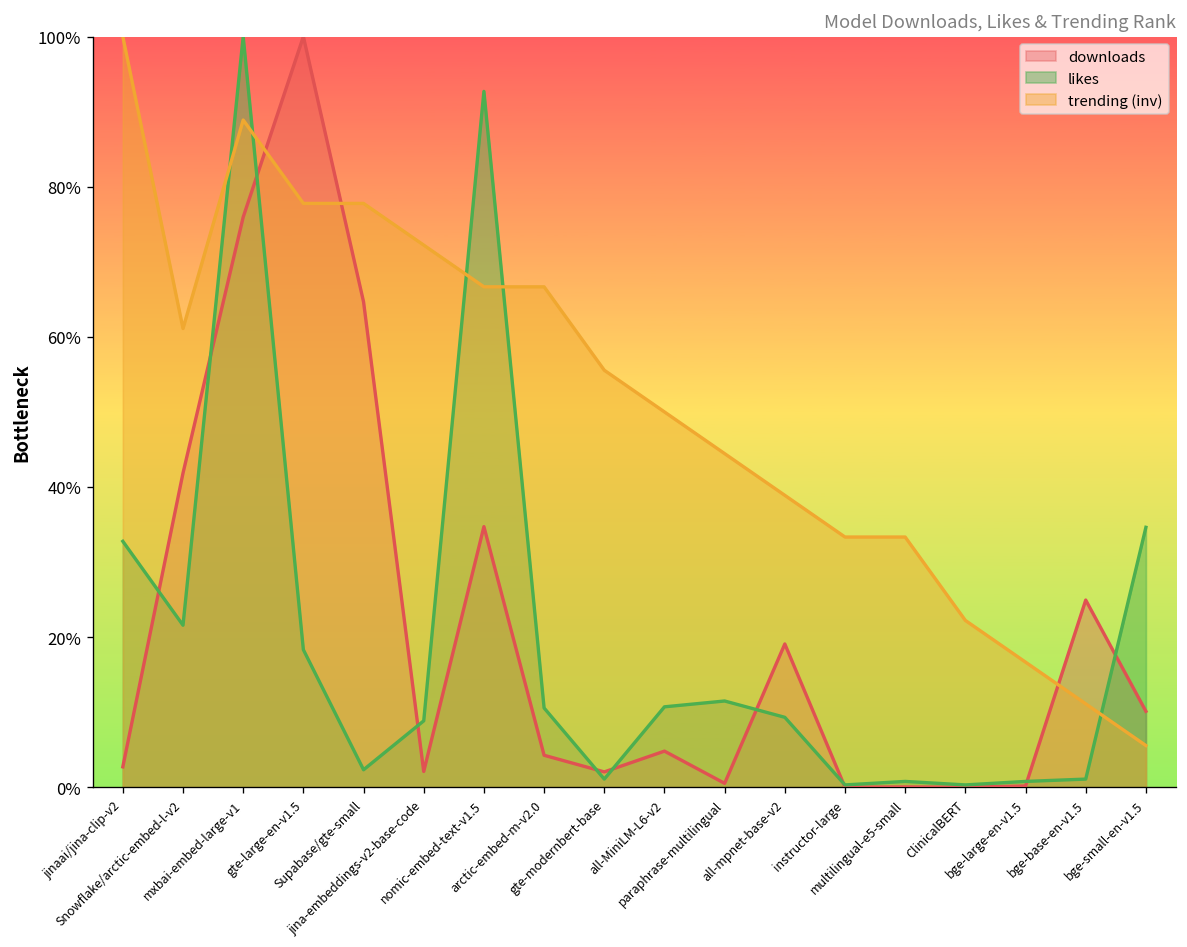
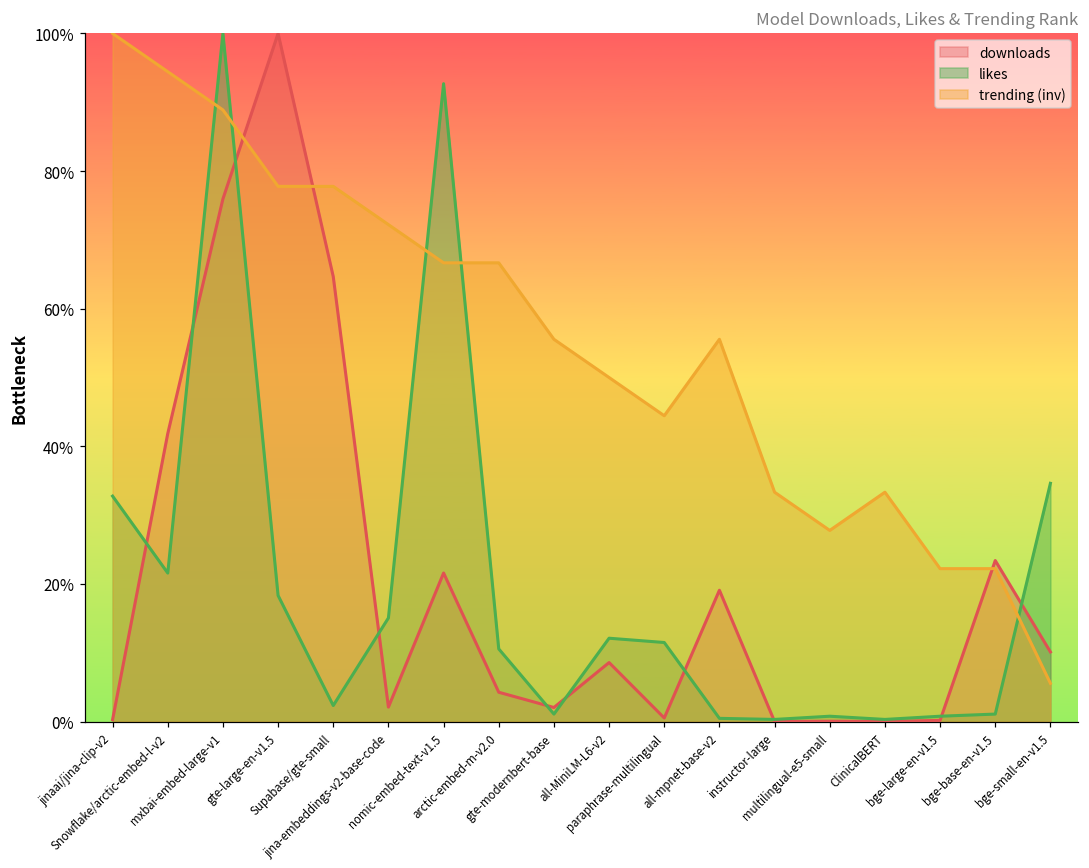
downloads, jinaai/jina-clip-v2: 3% -> 0%
trending (inv), Snowflake/arctic-embed-l-v2: 61% -> 94%
likes, jina-embeddings-v2-base-code: 9% -> 15%
downloads, nomic-embed-text-v1.5: 35% -> 22%
downloads, all-MiniLM-L6-v2: 5% -> 9%
likes, all-MiniLM-L6-v2: 11% -> 12%
likes, all-mpnet-base-v2: 9% -> 0%
trending (inv), all-mpnet-base-v2: 39% -> 56%
trending (inv), multilingual-e5-small: 33% -> 28%
trending (inv), ClinicalBERT: 22% -> 33%
trending (inv), bge-large-en-v1.5: 17% -> 22%
downloads, bge-base-en-v1.5: 25% -> 23%
trending (inv), bge-base-en-v1.5: 11% -> 22%
